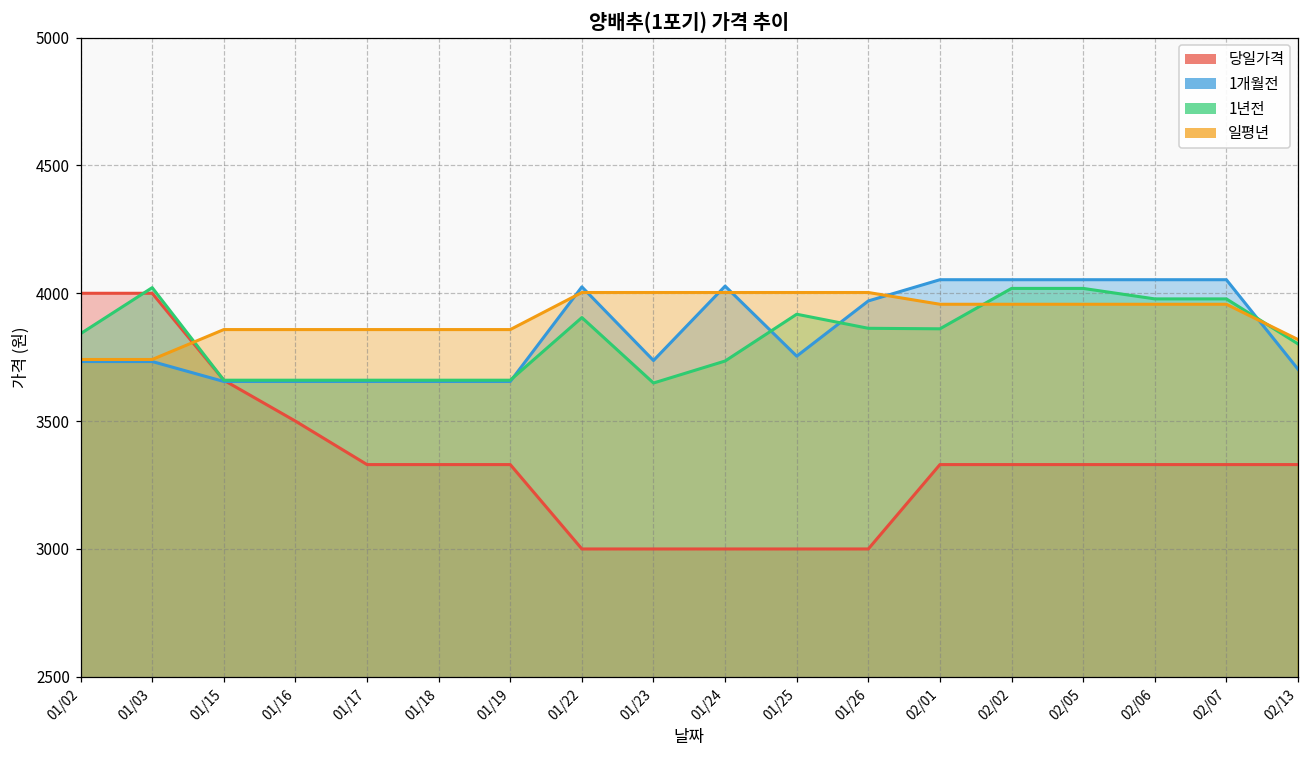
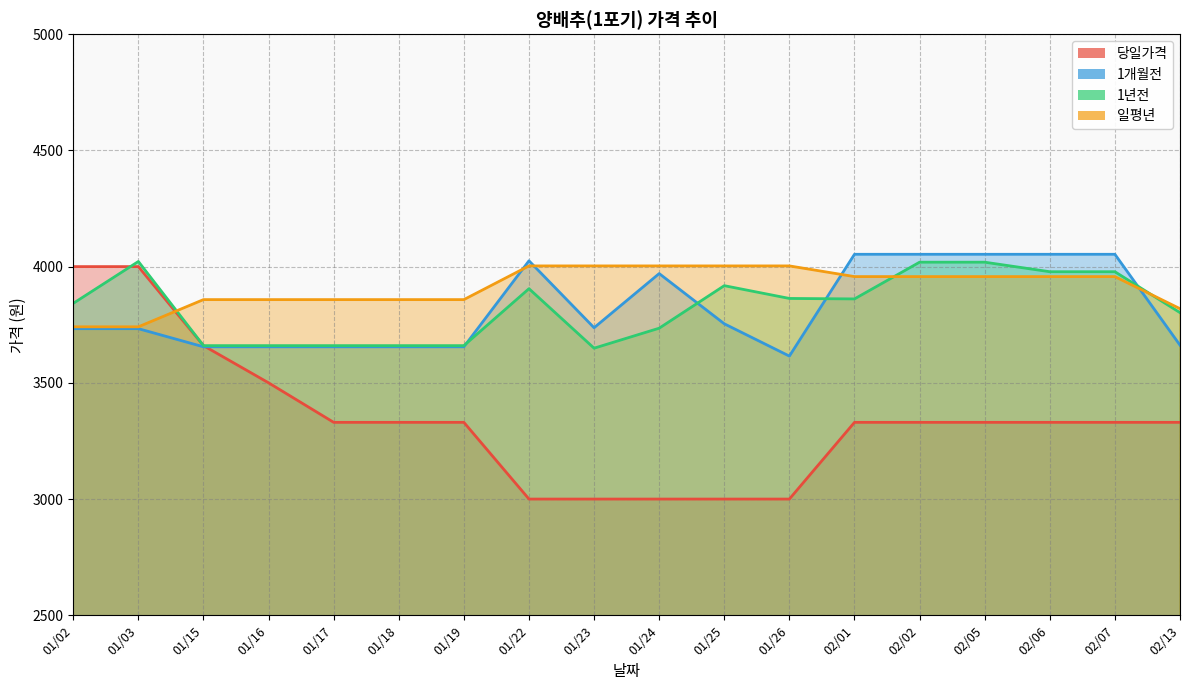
1개월전, 01/24: 4030 -> 3970
1개월전, 01/26: 3970 -> 3620
1개월전, 02/13: 3700 -> 3660
